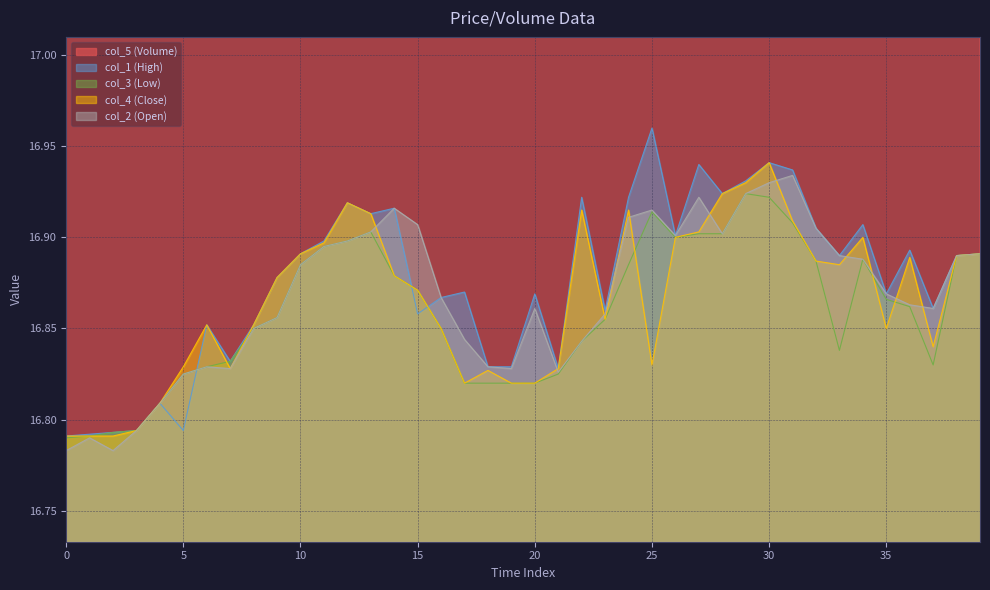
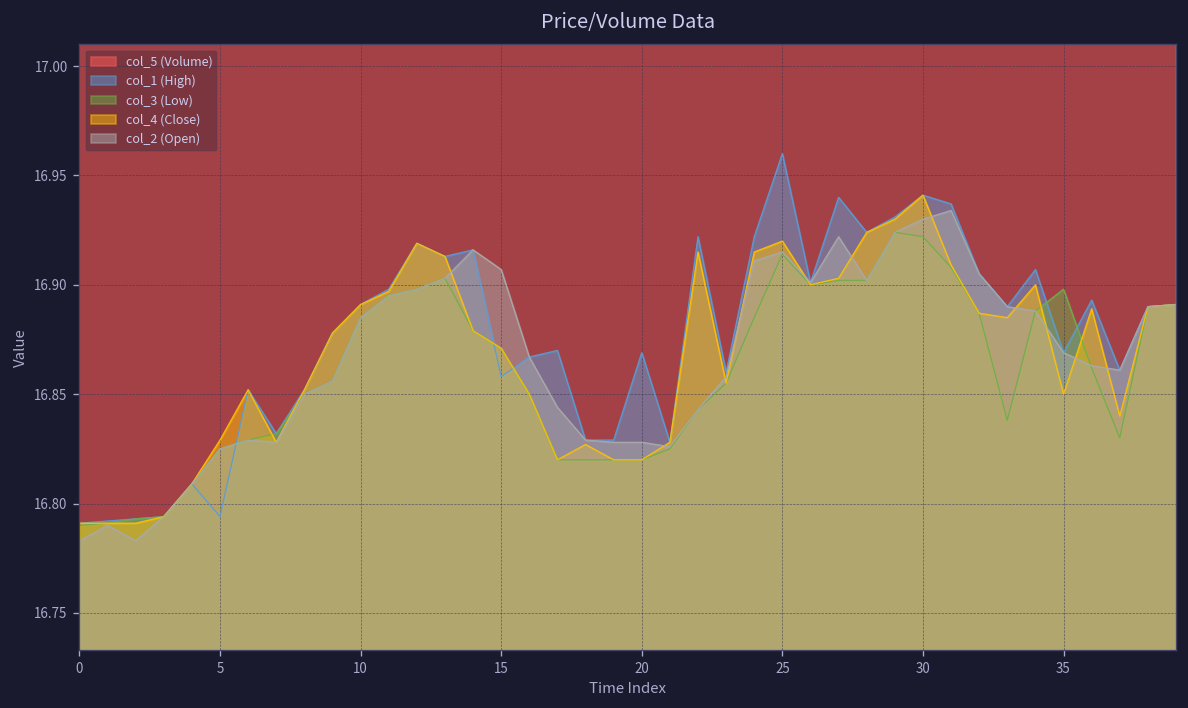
col_2 (Open), 20: 16.861 -> 16.828
col_4 (Close), 25: 16.83 -> 16.92
col_3 (Low), 35: 16.866 -> 16.898
